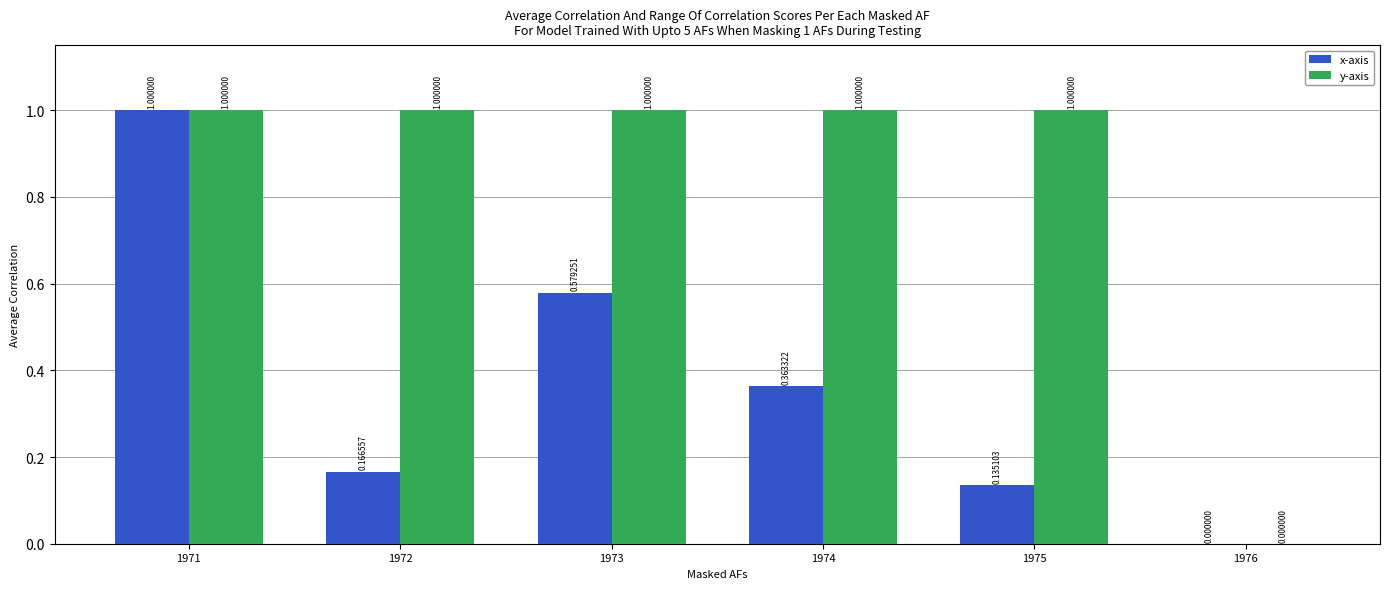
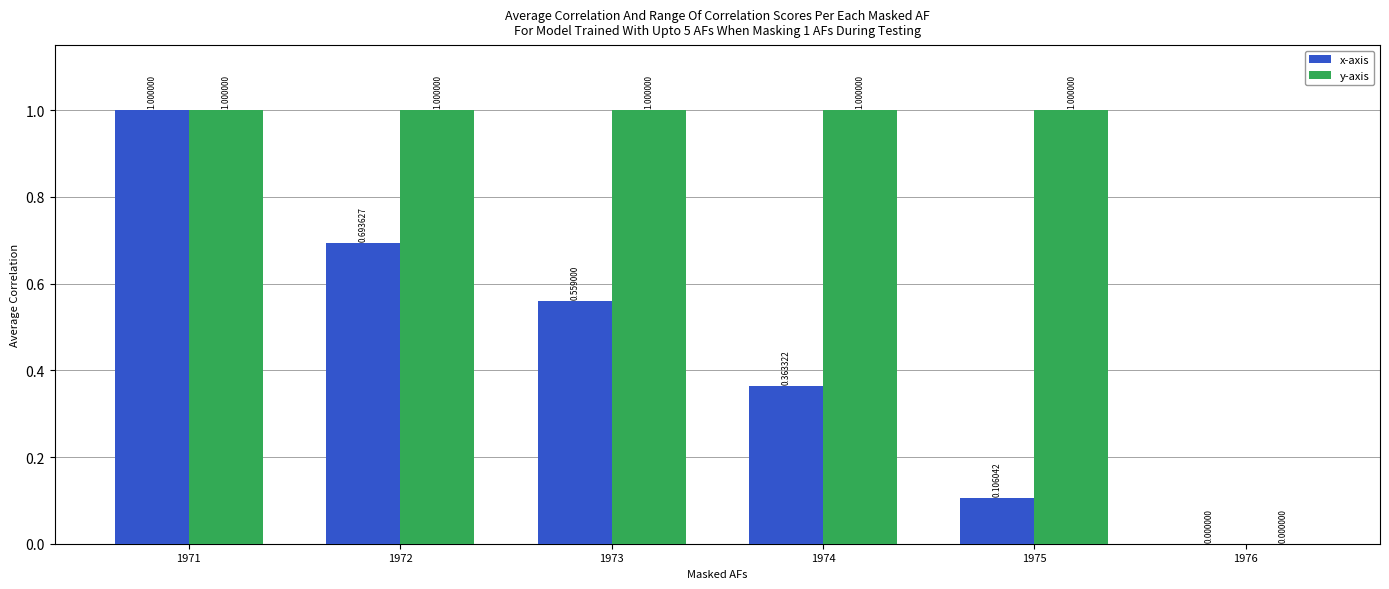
x-axis, 1972: 0.166557 -> 0.693627
x-axis, 1973: 0.579251 -> 0.559000
x-axis, 1975: 0.135103 -> 0.106042
